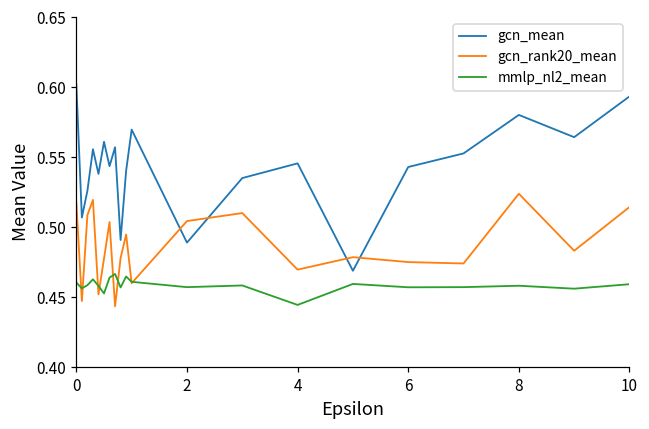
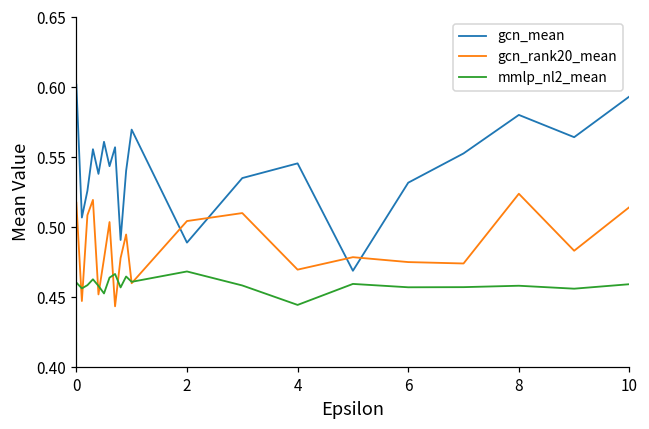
mmlp_nl2_mean, 2: 0.457 -> 0.468
gcn_mean, 6: 0.543 -> 0.532
